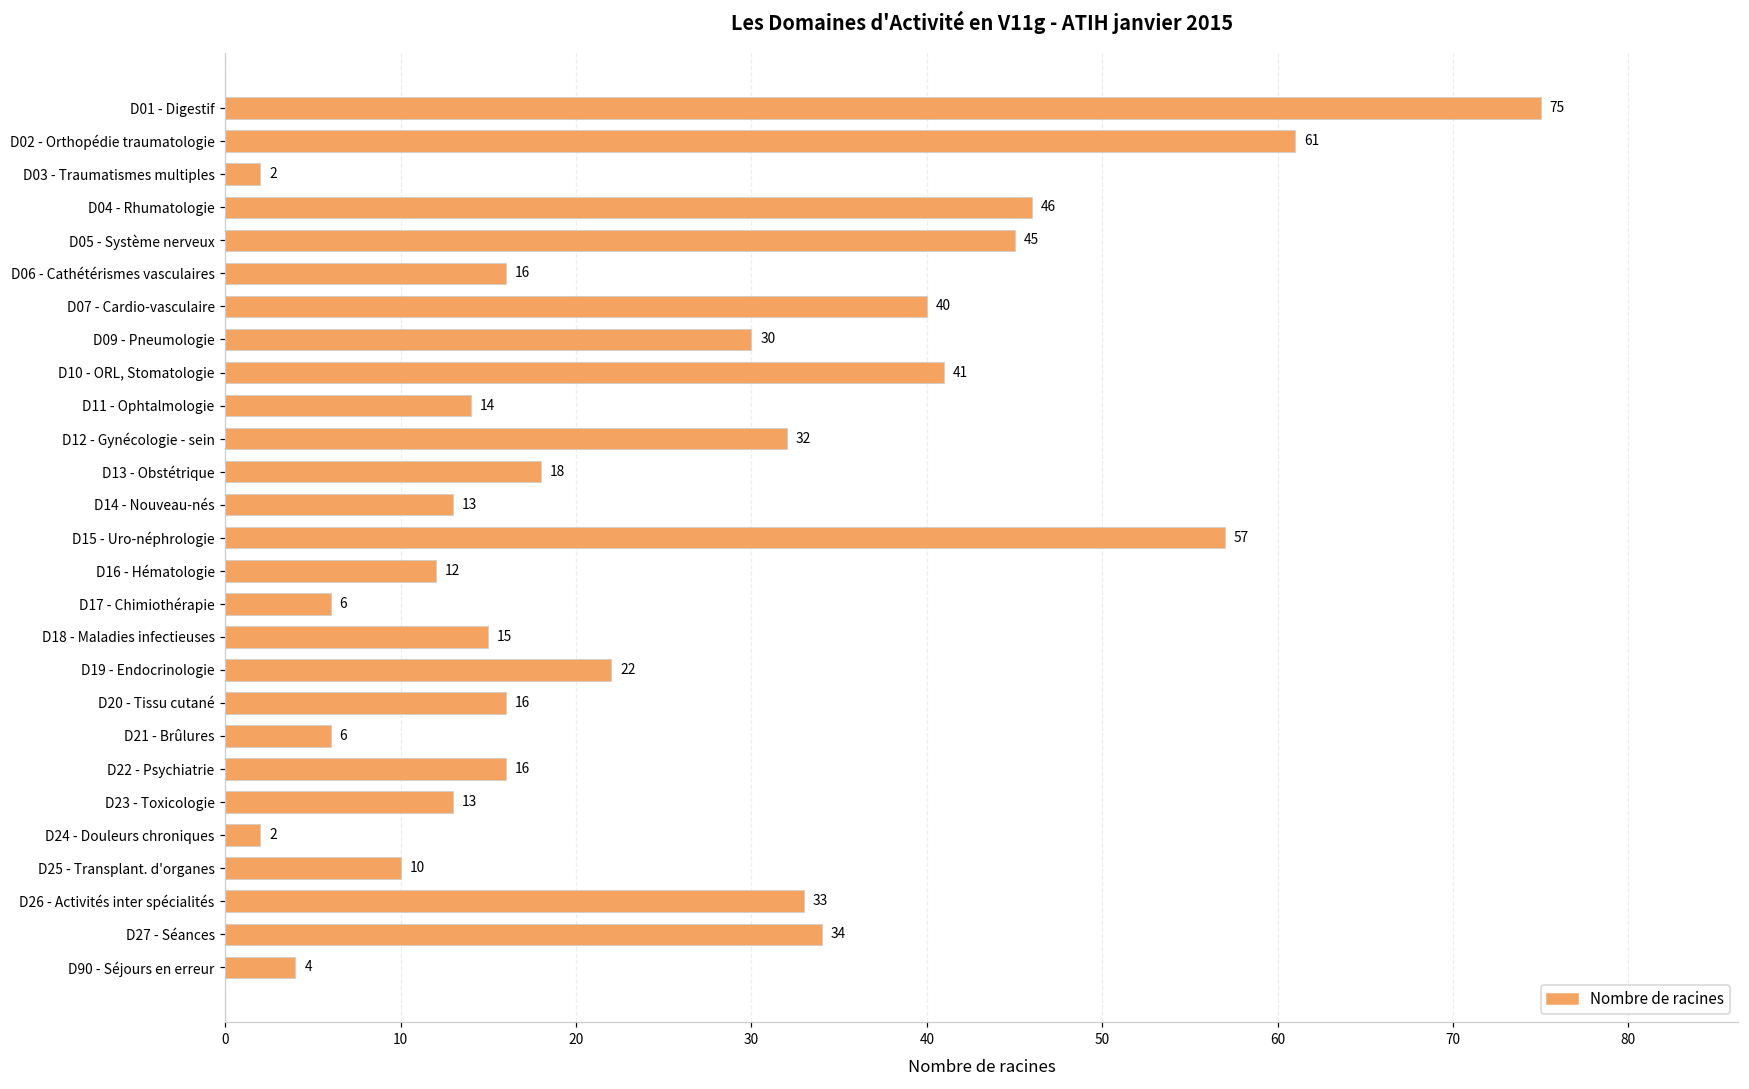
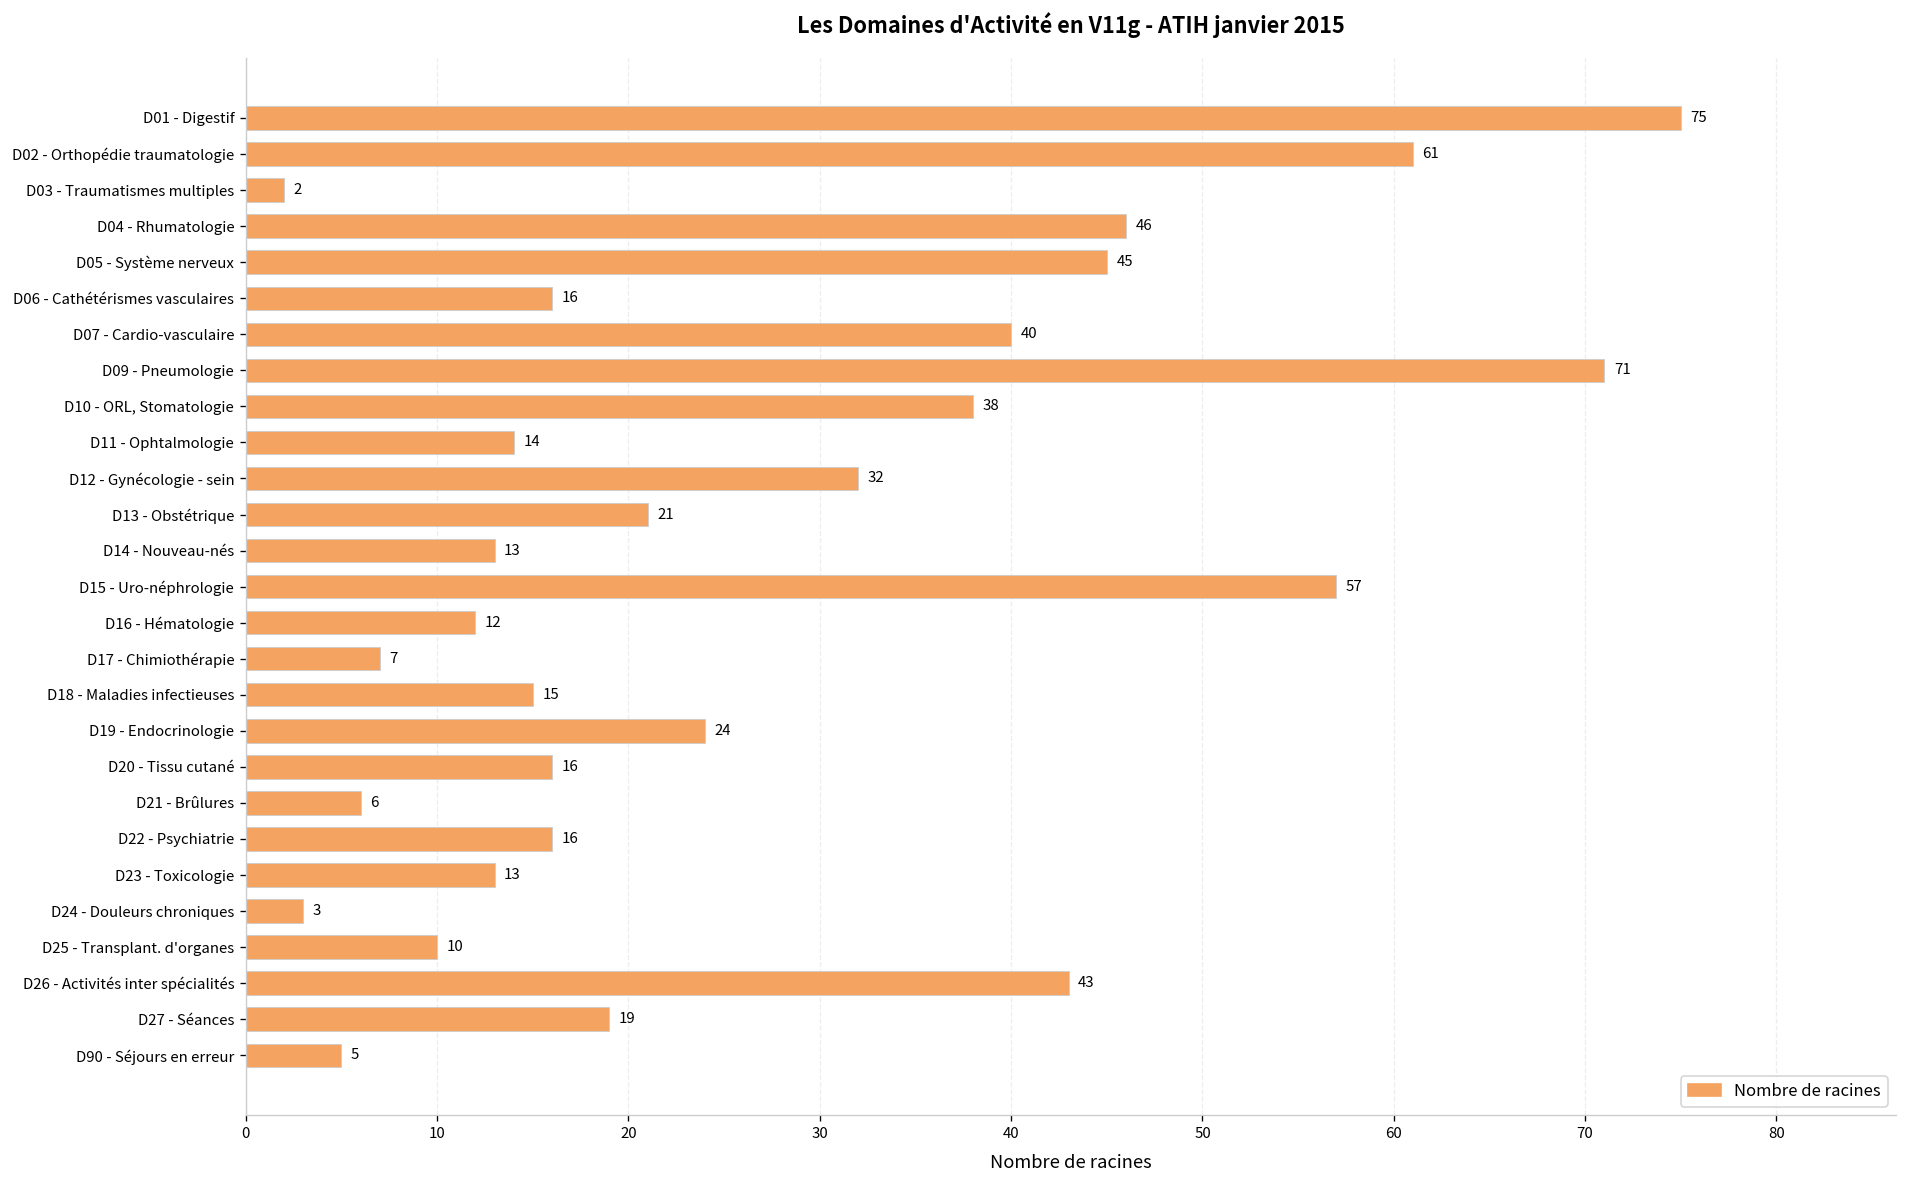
D09 - Pneumologie: 30 -> 71
D10 - ORL, Stomatologie: 41 -> 38
D13 - Obstétrique: 18 -> 21
D17 - Chimiothérapie: 6 -> 7
D19 - Endocrinologie: 22 -> 24
D24 - Douleurs chroniques: 2 -> 3
D26 - Activités inter spécialités: 33 -> 43
D27 - Séances: 34 -> 19
D90 - Séjours en erreur: 4 -> 5
